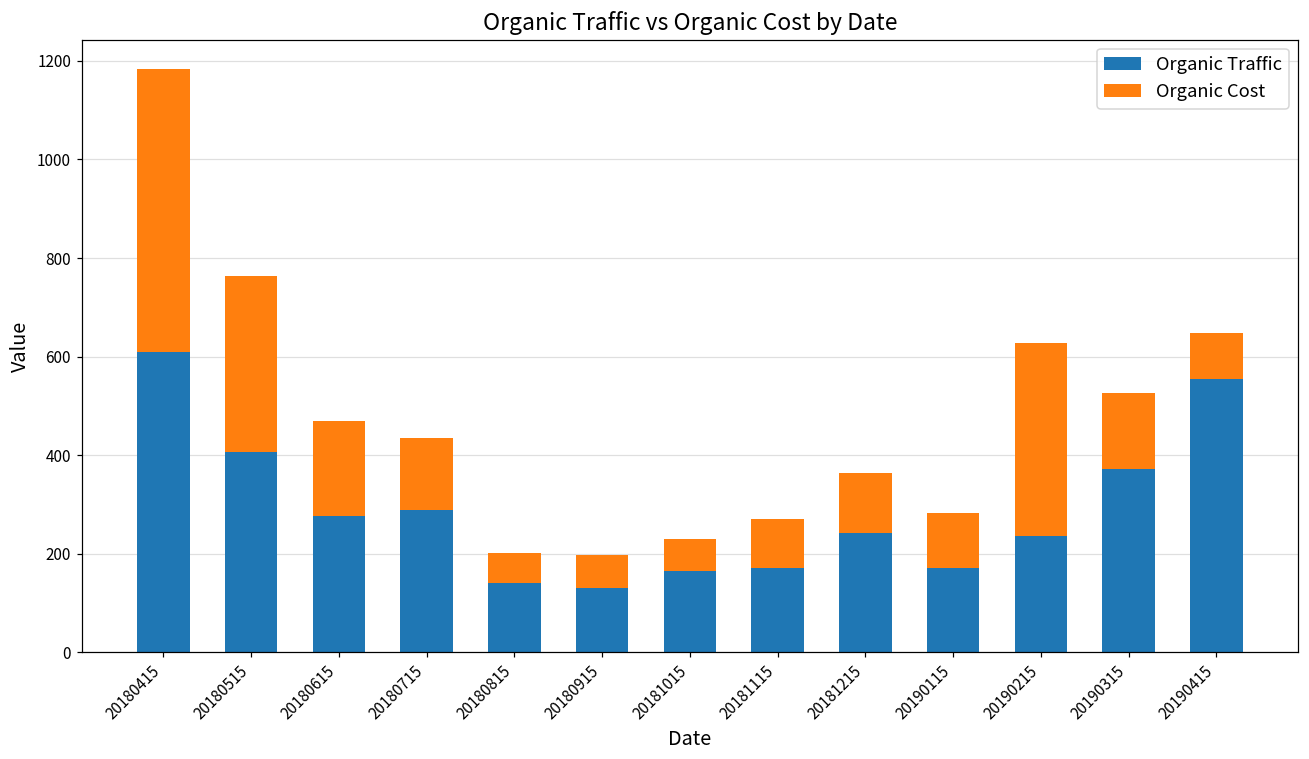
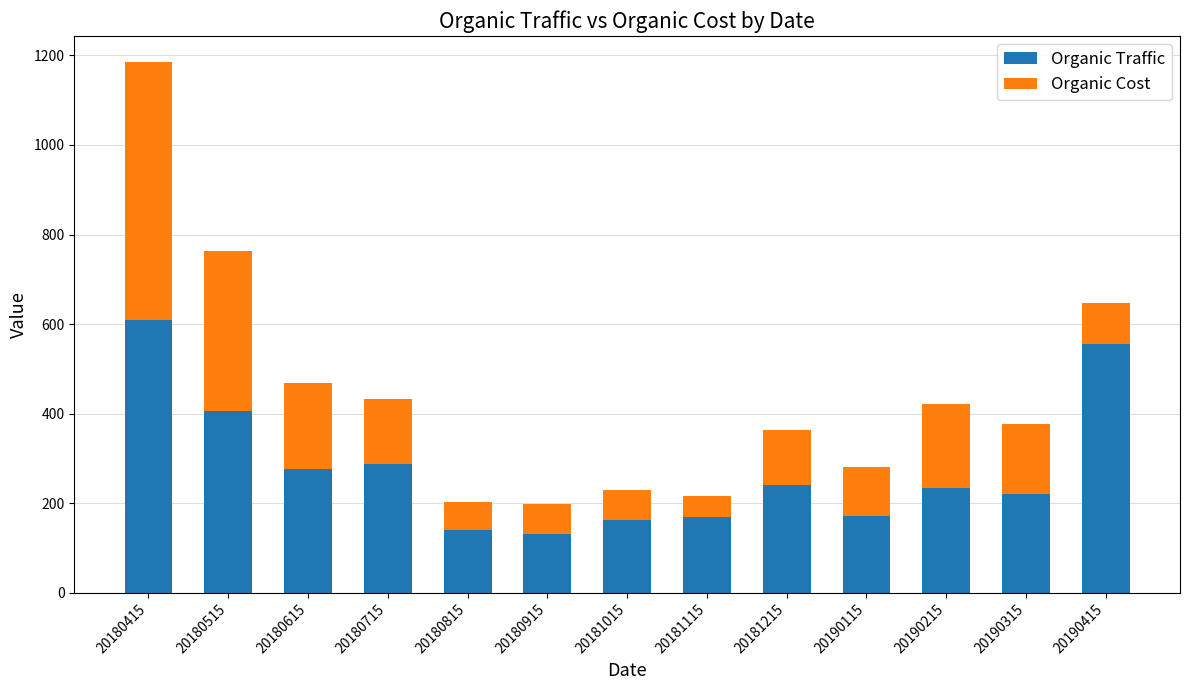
Organic Cost, 20181115: 100 -> 50
Organic Cost, 20190215: 390 -> 190
Organic Traffic, 20190315: 370 -> 220
